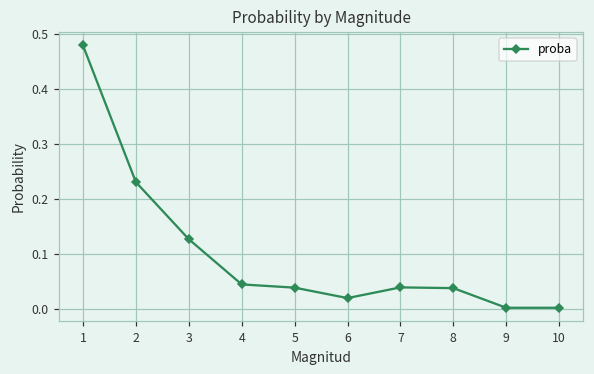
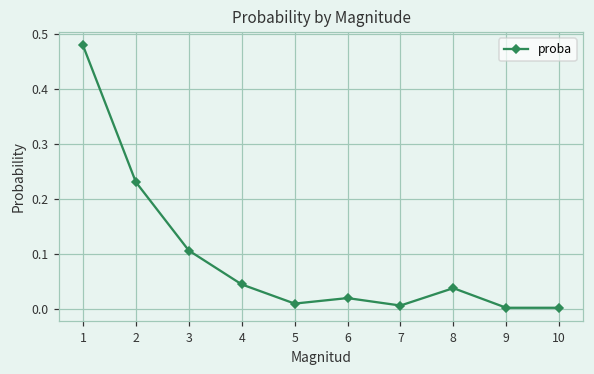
3: 0.13 -> 0.11
5: 0.04 -> 0.01
7: 0.04 -> 0.01
